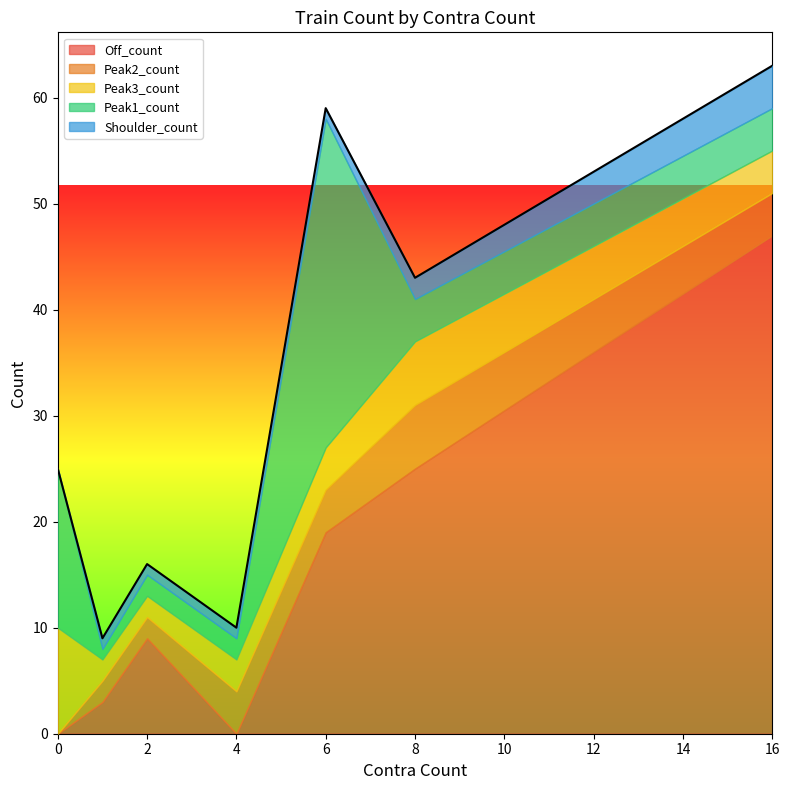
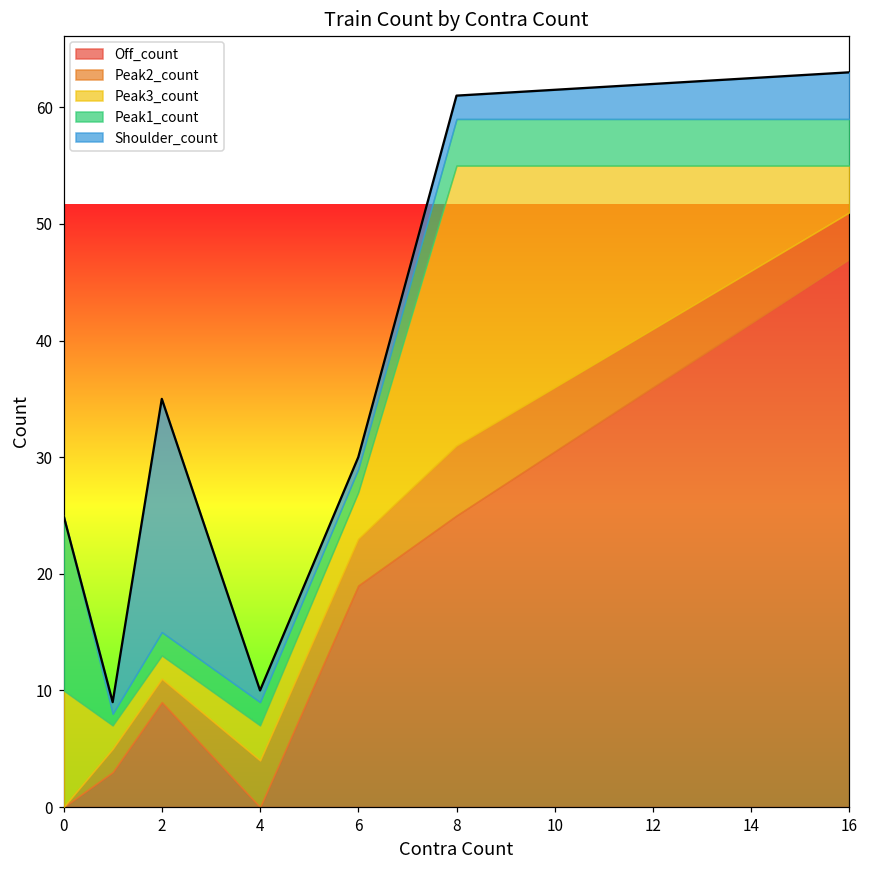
Shoulder_count, 2: 1 -> 20
Peak1_count, 6: 31 -> 2
Peak3_count, 8: 6 -> 24
